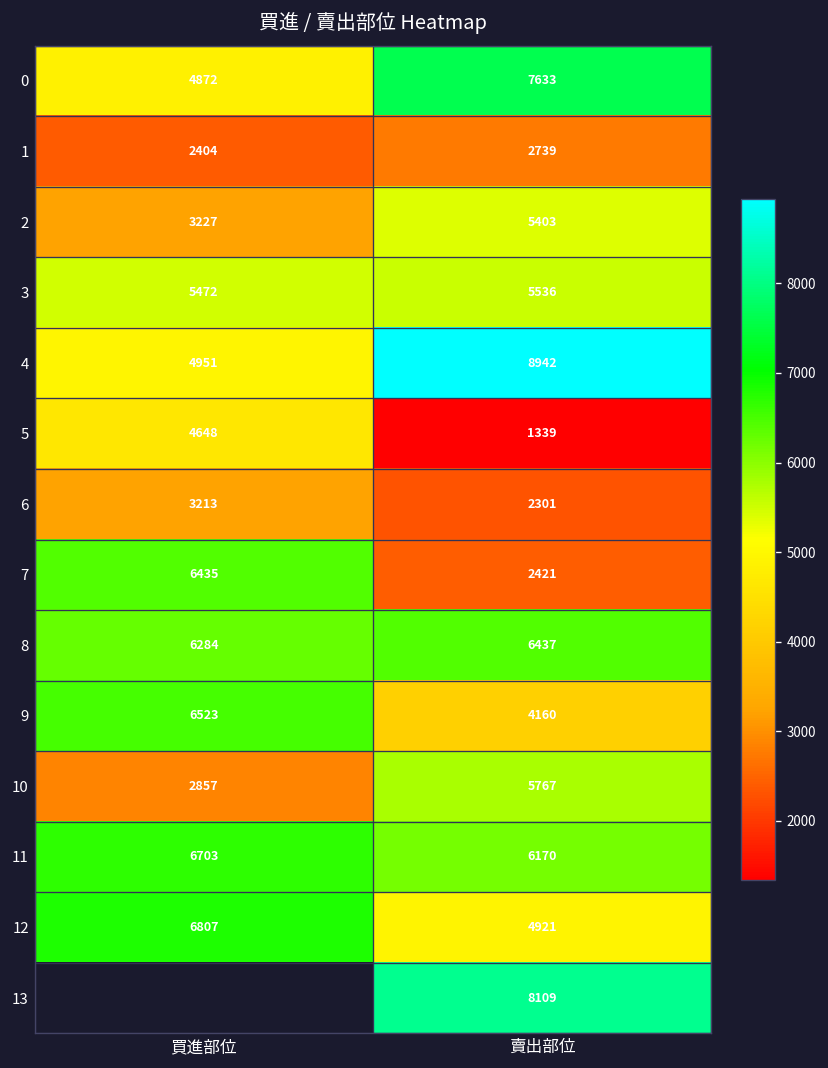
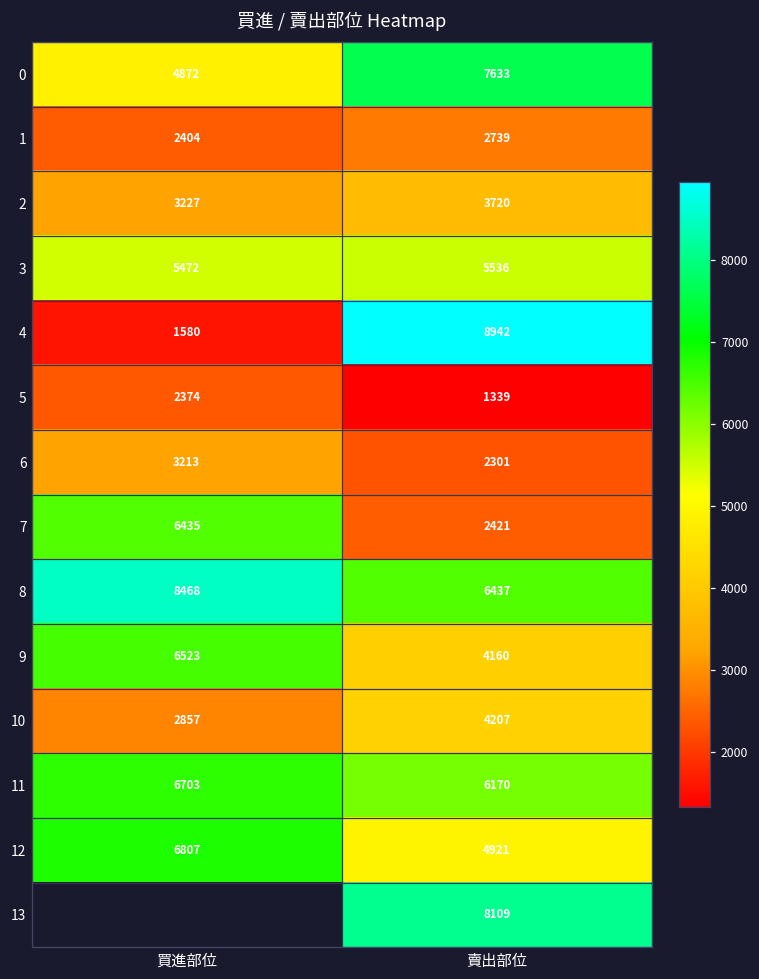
2, 賣出部位: 5403 -> 3720
4, 買進部位: 4951 -> 1580
5, 買進部位: 4648 -> 2374
8, 買進部位: 6284 -> 8468
10, 賣出部位: 5767 -> 4207
